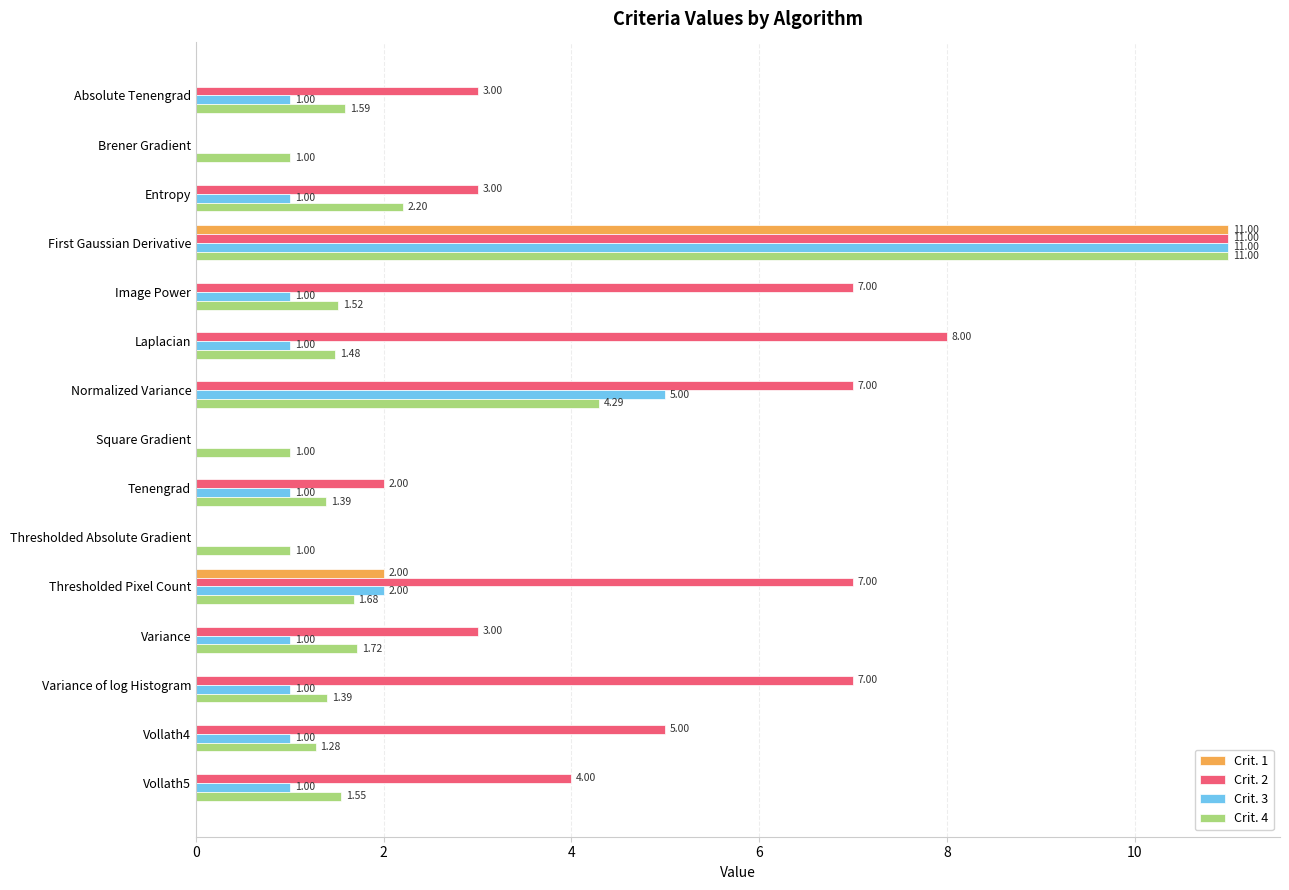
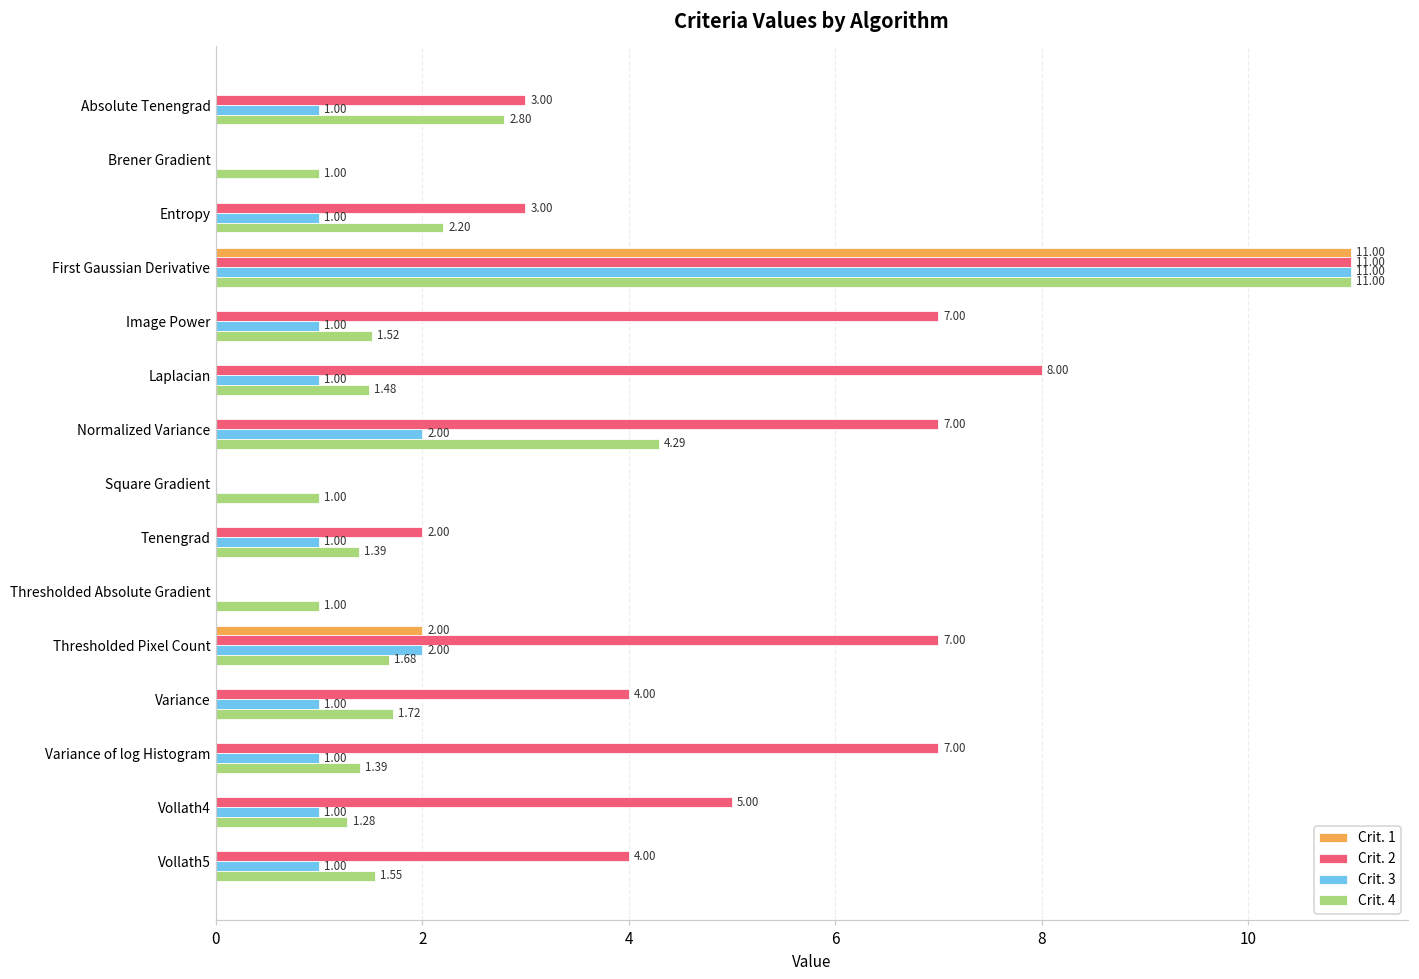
Crit. 4, Absolute Tenengrad: 1.59 -> 2.80
Crit. 3, Normalized Variance: 5.00 -> 2.00
Crit. 2, Variance: 3.00 -> 4.00
